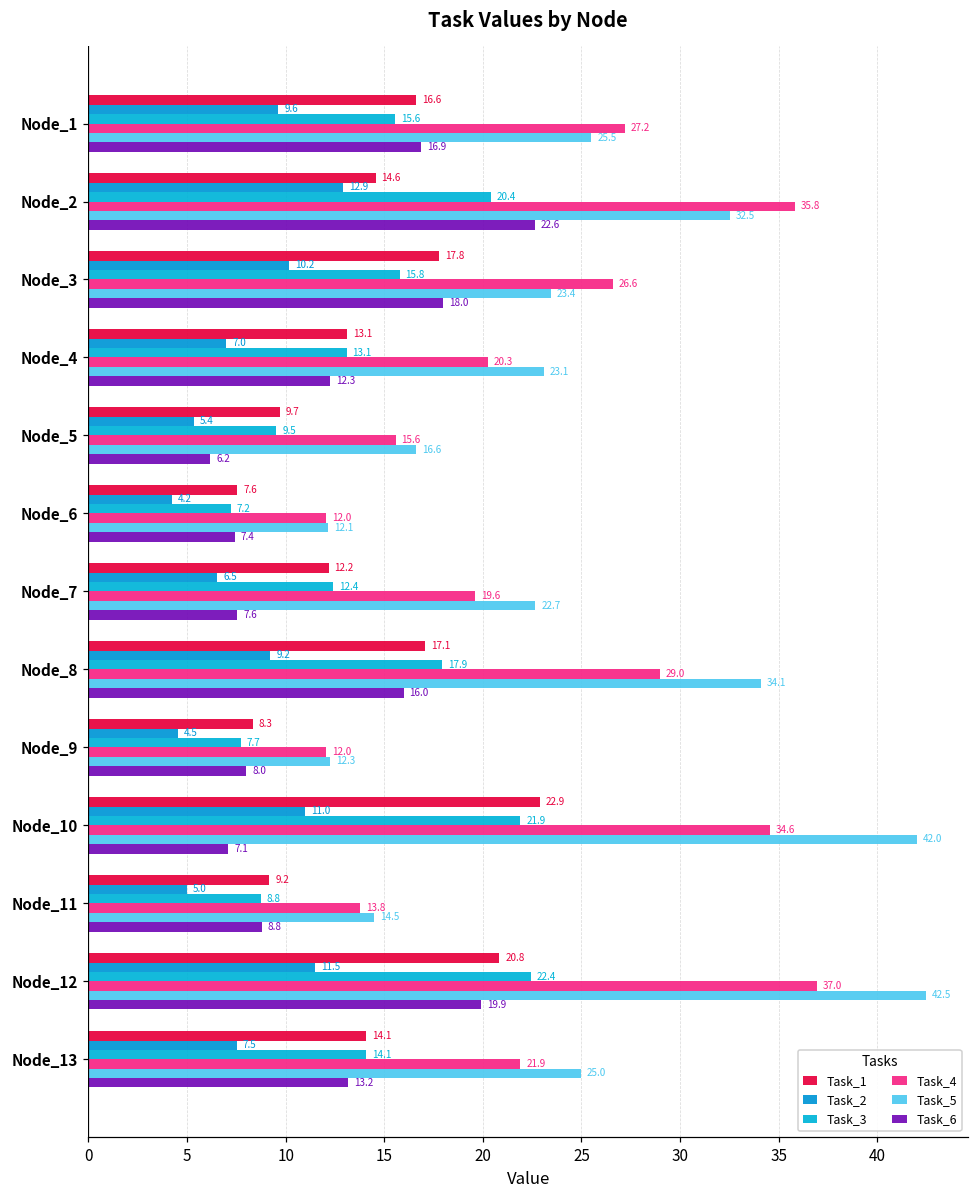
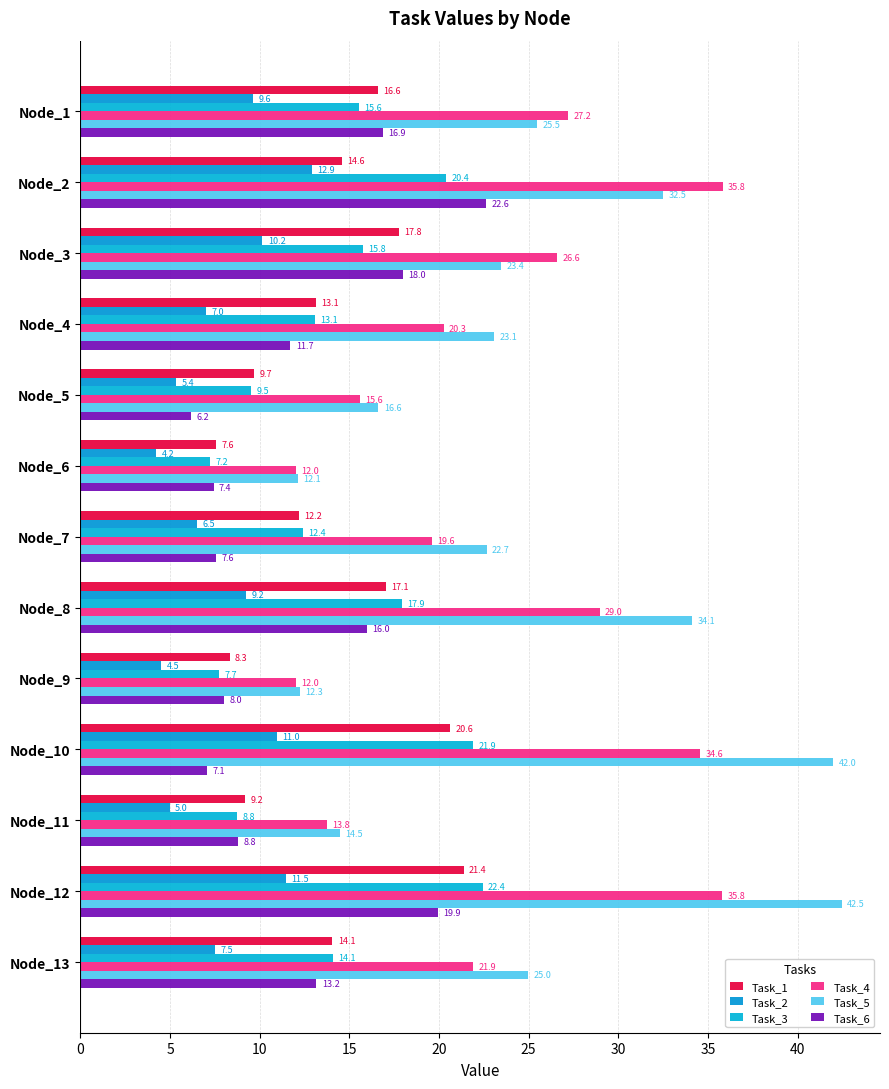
Task_6, Node_4: 12.3 -> 11.7
Task_1, Node_10: 22.9 -> 20.6
Task_1, Node_12: 20.8 -> 21.4
Task_4, Node_12: 37.0 -> 35.8
